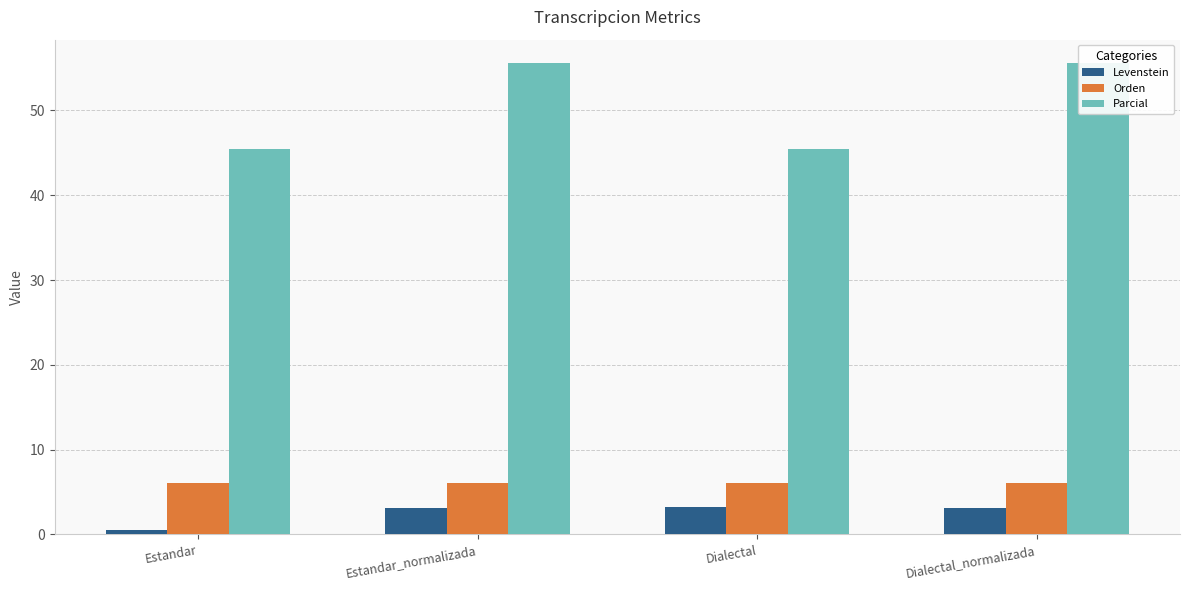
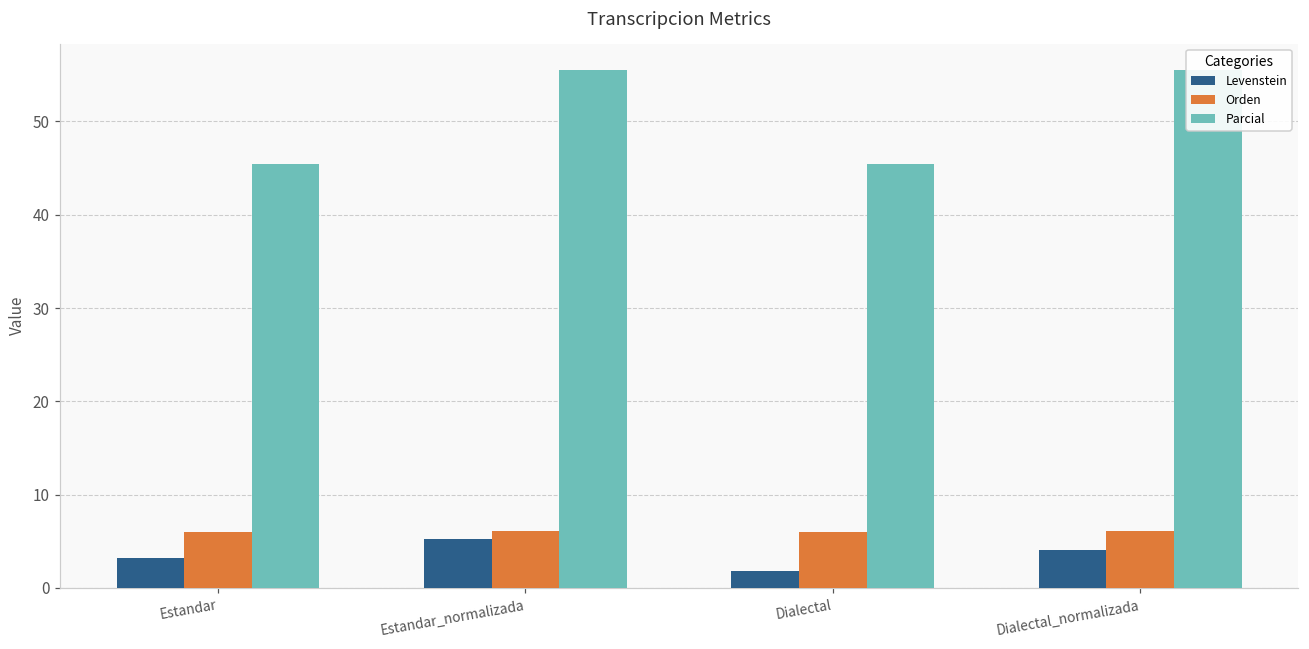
Levenstein, Estandar: 1 -> 3
Levenstein, Estandar_normalizada: 3 -> 5
Levenstein, Dialectal: 3 -> 2
Levenstein, Dialectal_normalizada: 3 -> 4
